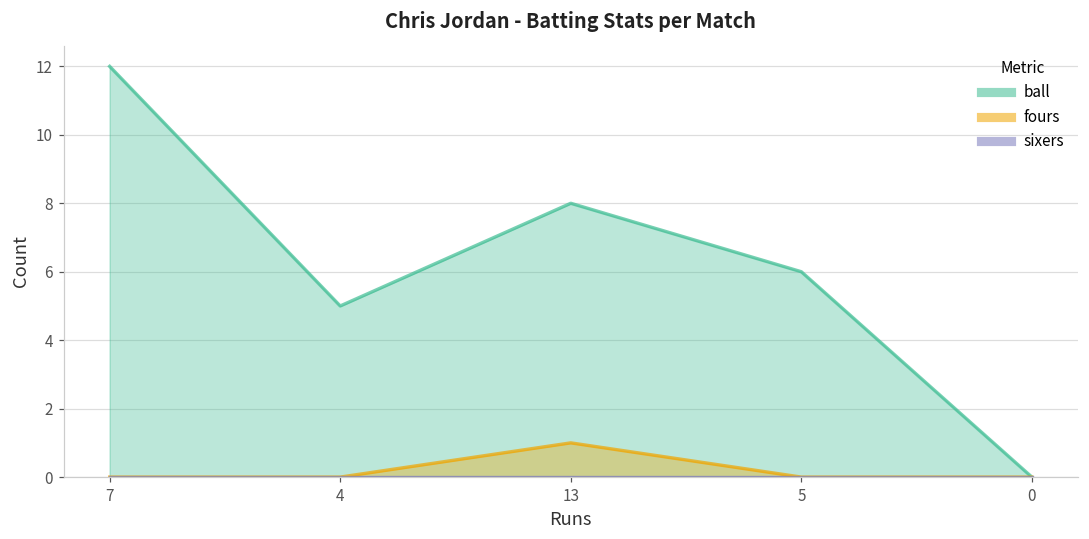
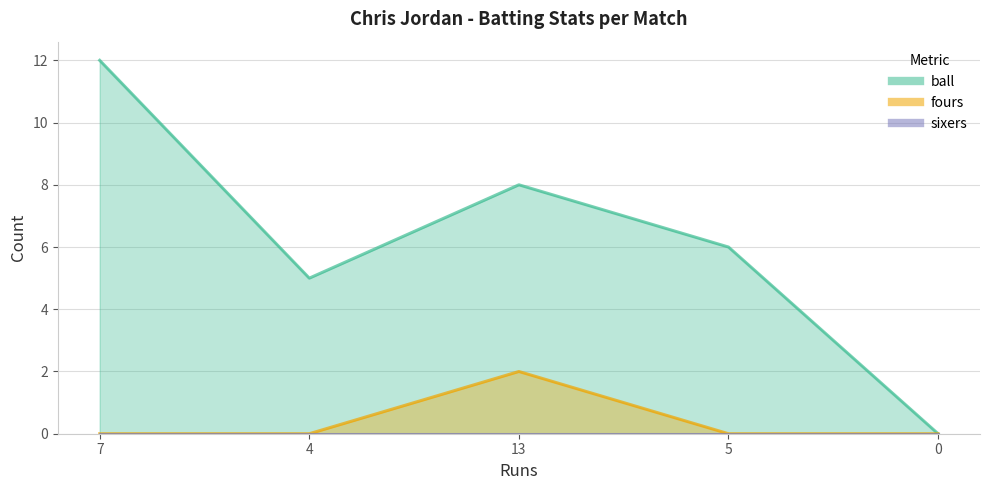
fours, 13: 1 -> 2
